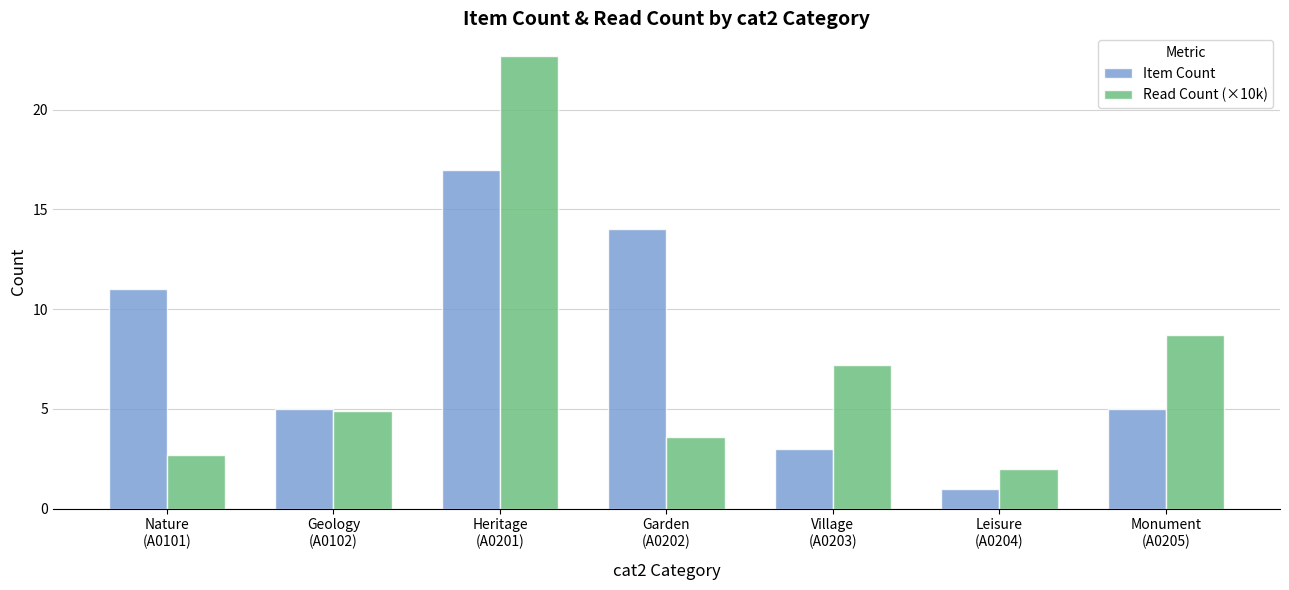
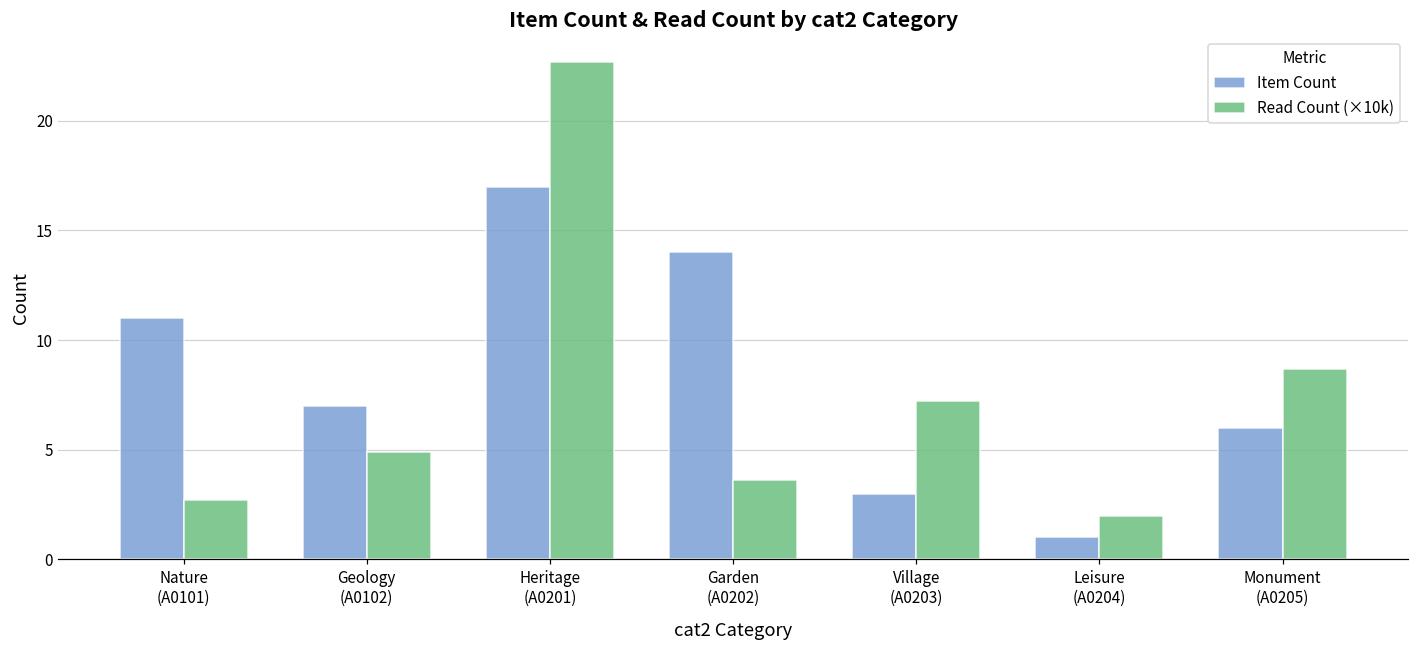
Item Count, Geology (A0102): 5 -> 7
Item Count, Monument (A0205): 5 -> 6
